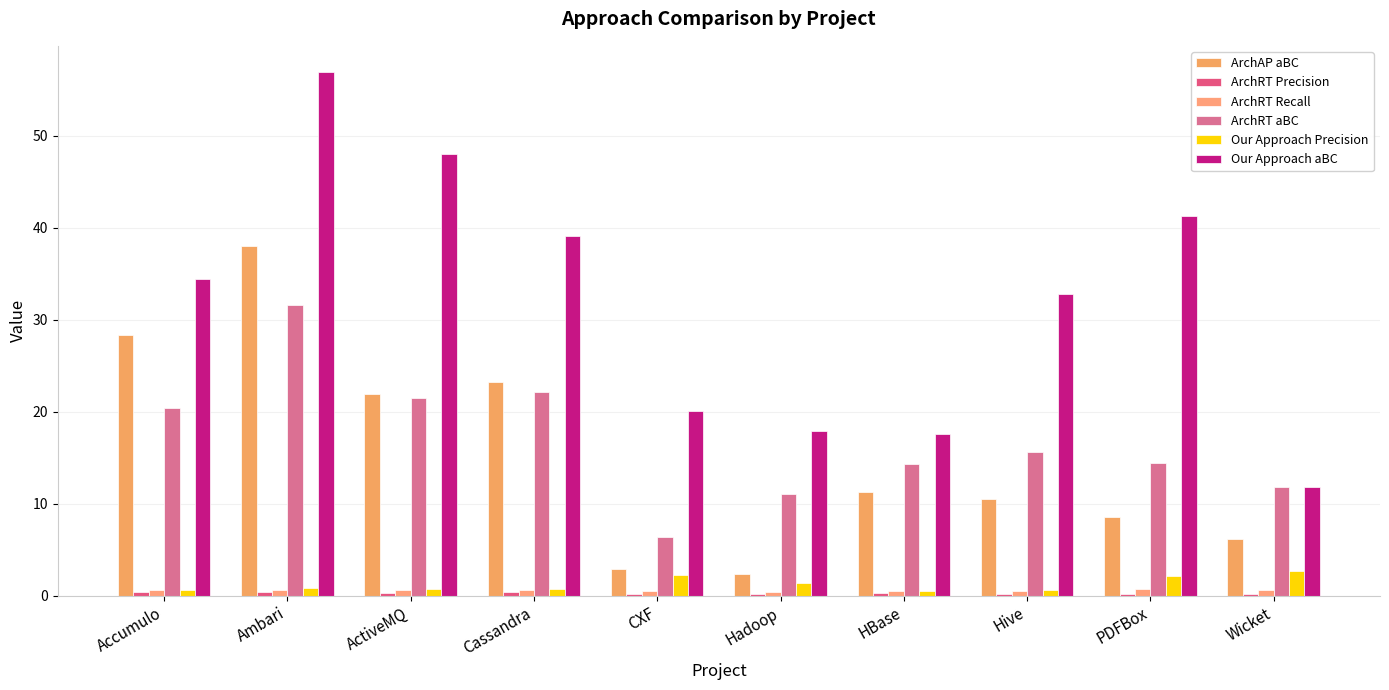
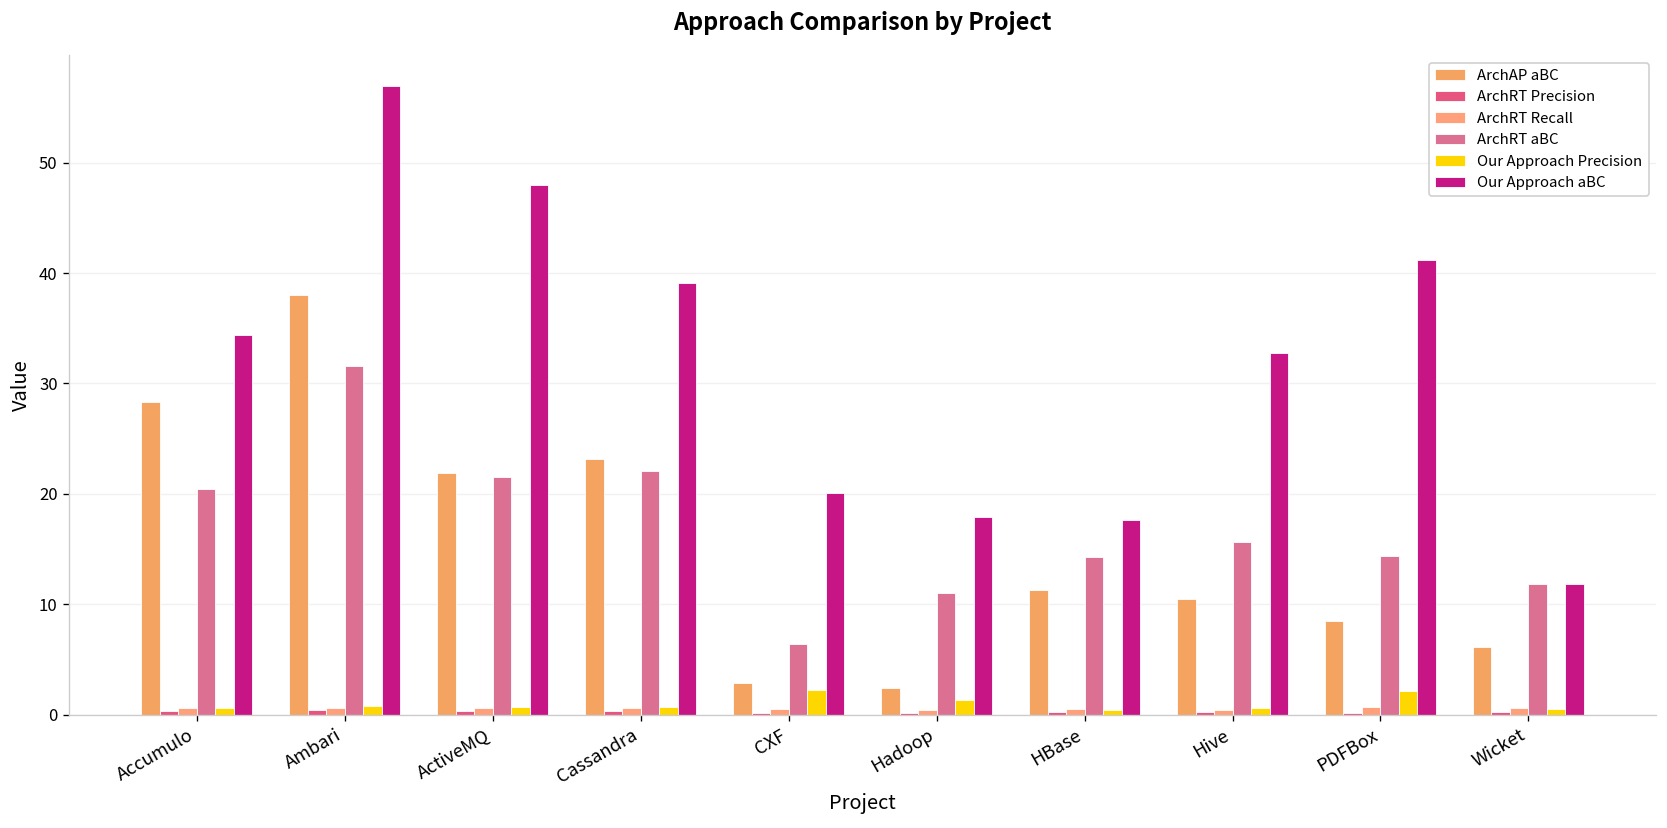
Our Approach Precision, Wicket: 3 -> 0
